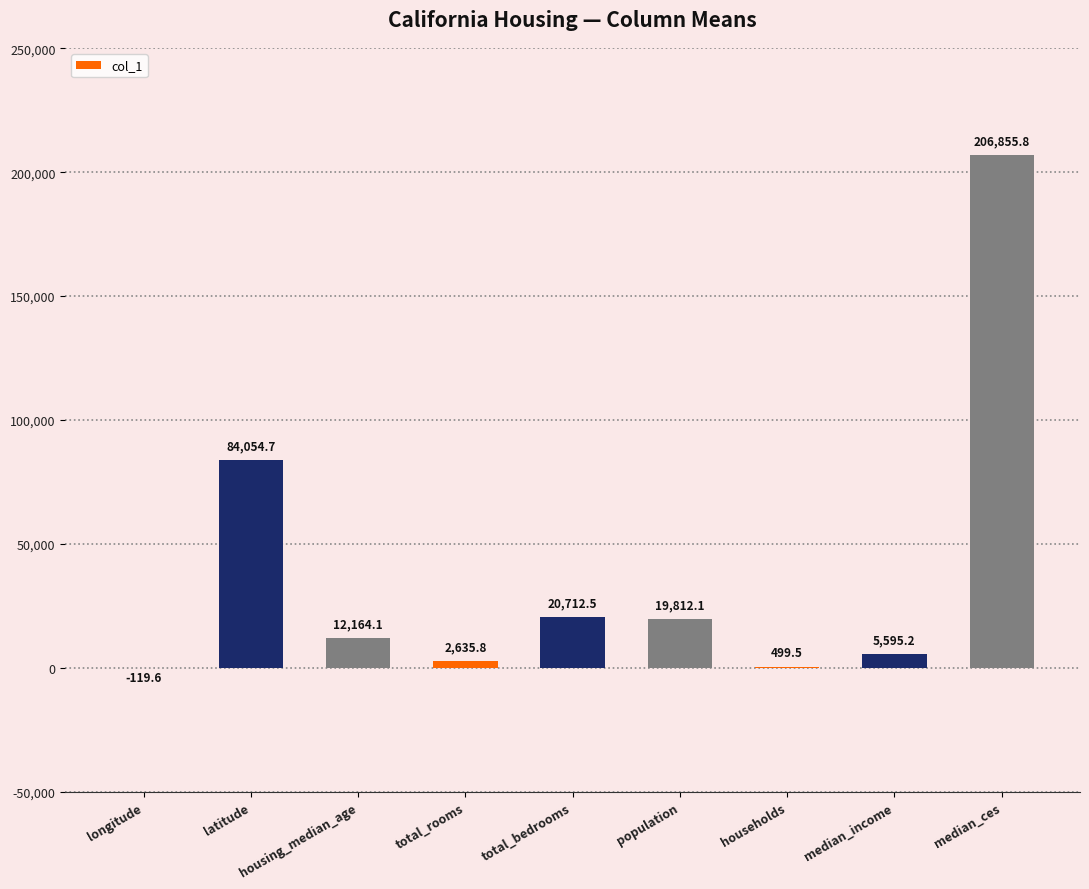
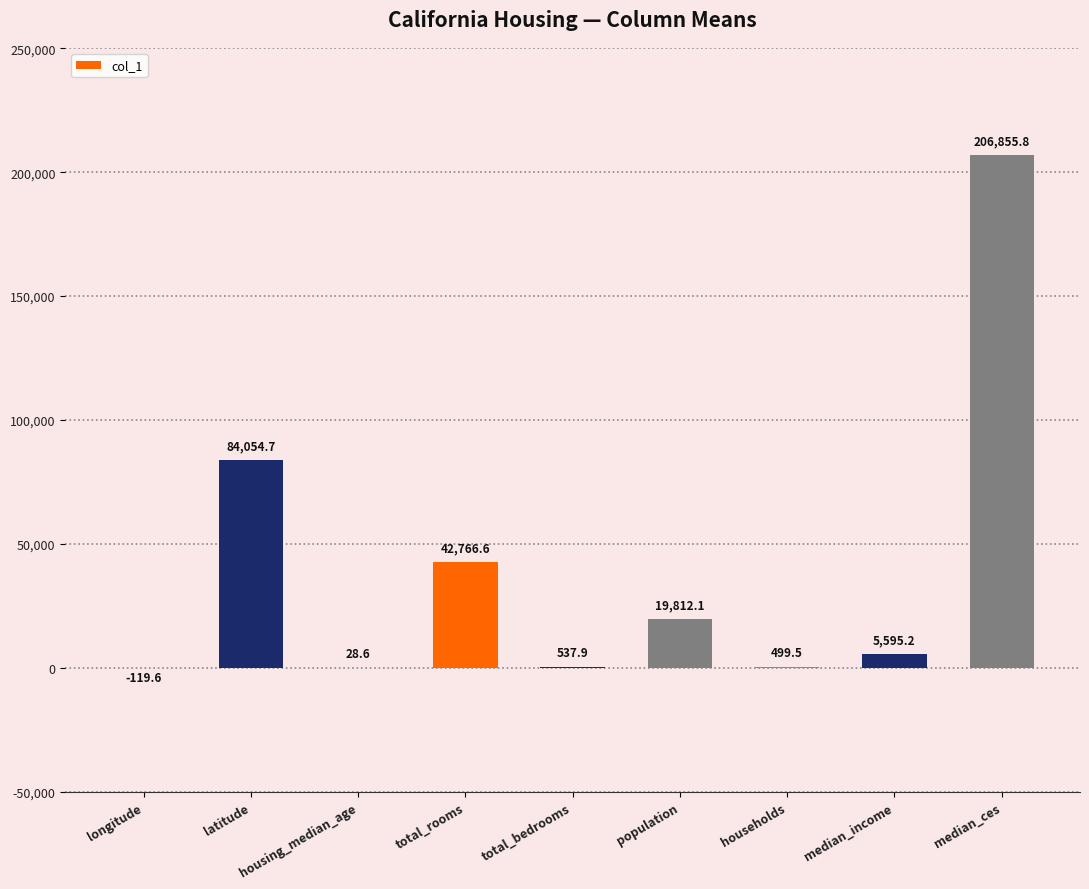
housing_median_age: 12,164.1 -> 28.6
total_rooms: 2,635.8 -> 42,766.6
total_bedrooms: 20,712.5 -> 537.9
